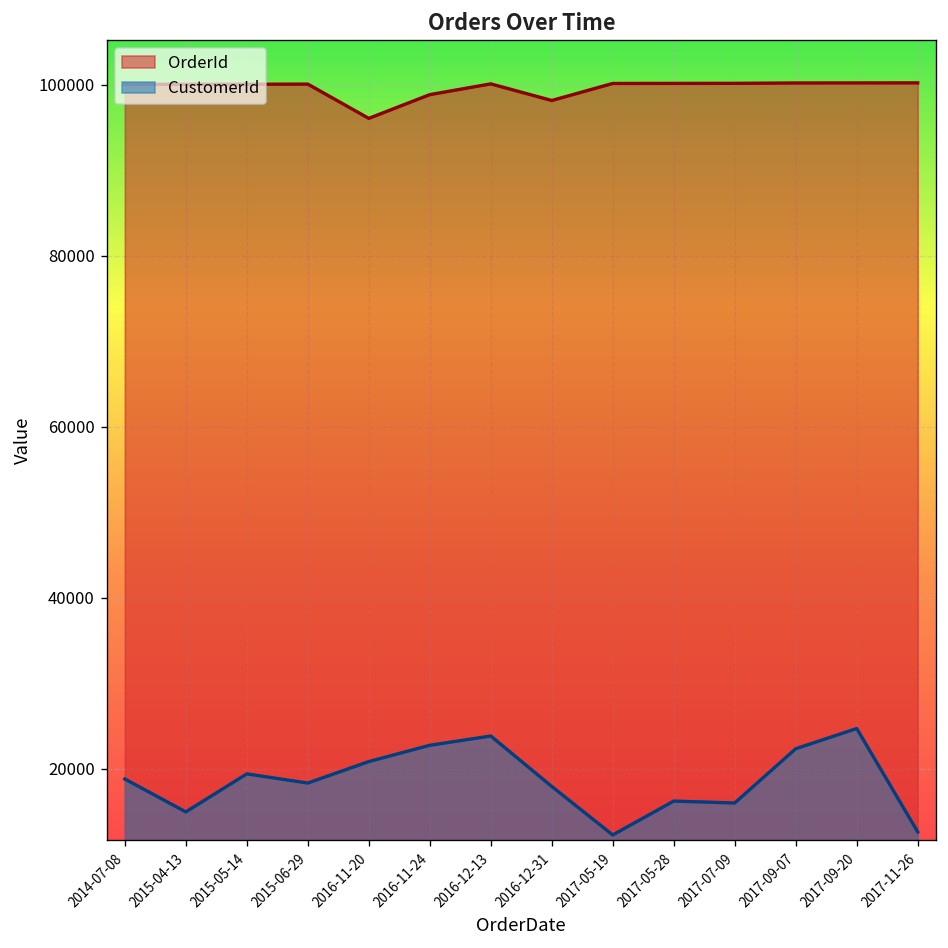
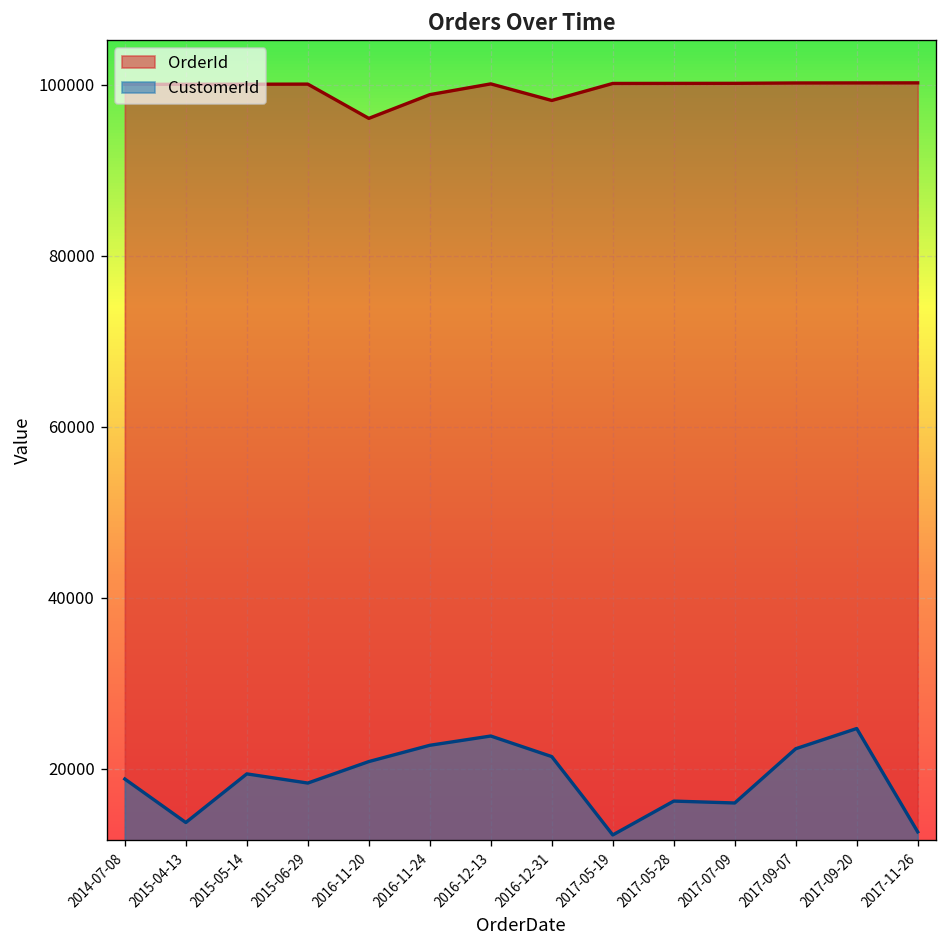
CustomerId, 2015-04-13: 15000 -> 14000
CustomerId, 2016-12-31: 18000 -> 21000
